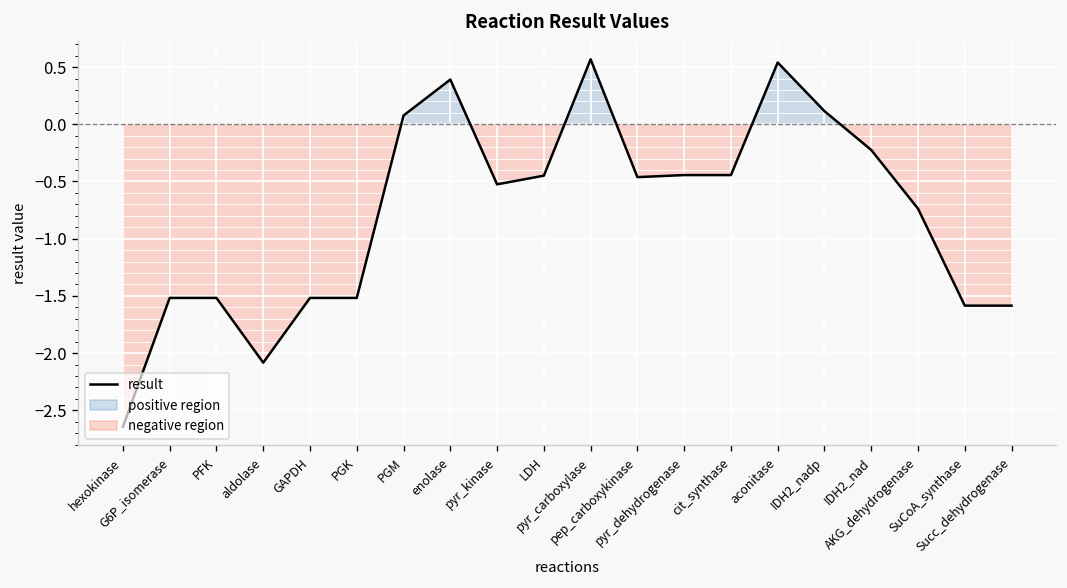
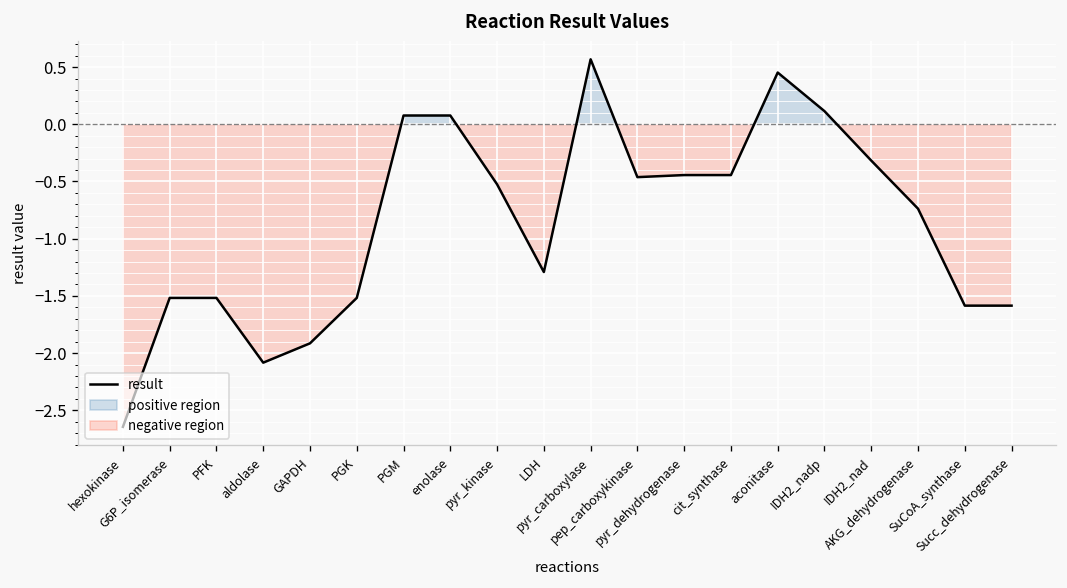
GAPDH: -1.5 -> -1.9
enolase: 0.4 -> 0.1
LDH: -0.4 -> -1.3
aconitase: 0.54 -> 0.45
IDH2_nad: -0.2 -> -0.3
